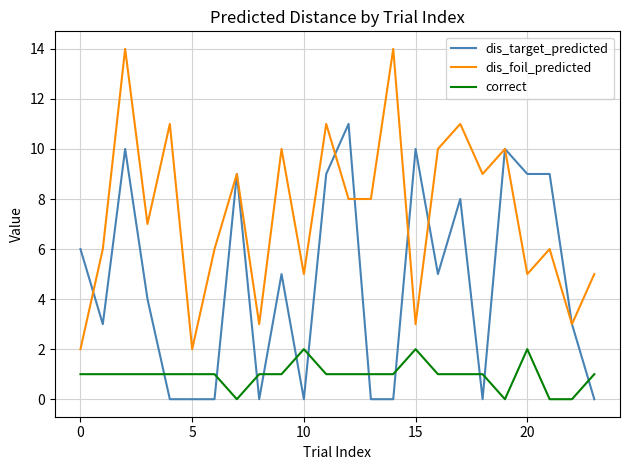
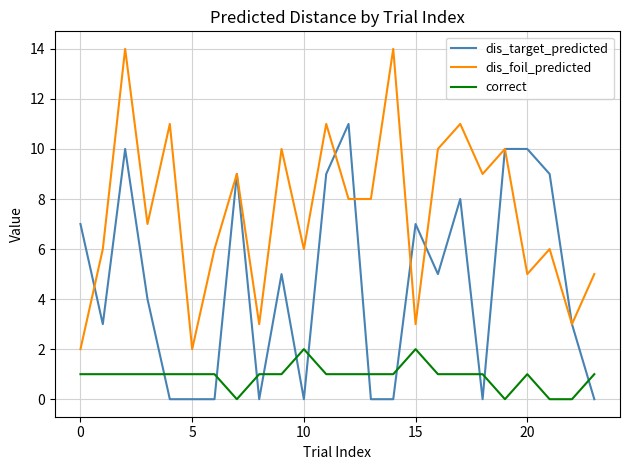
dis_target_predicted, 0: 6 -> 7
dis_foil_predicted, 10: 5 -> 6
dis_target_predicted, 15: 10 -> 7
dis_target_predicted, 20: 9 -> 10
correct, 20: 2 -> 1
